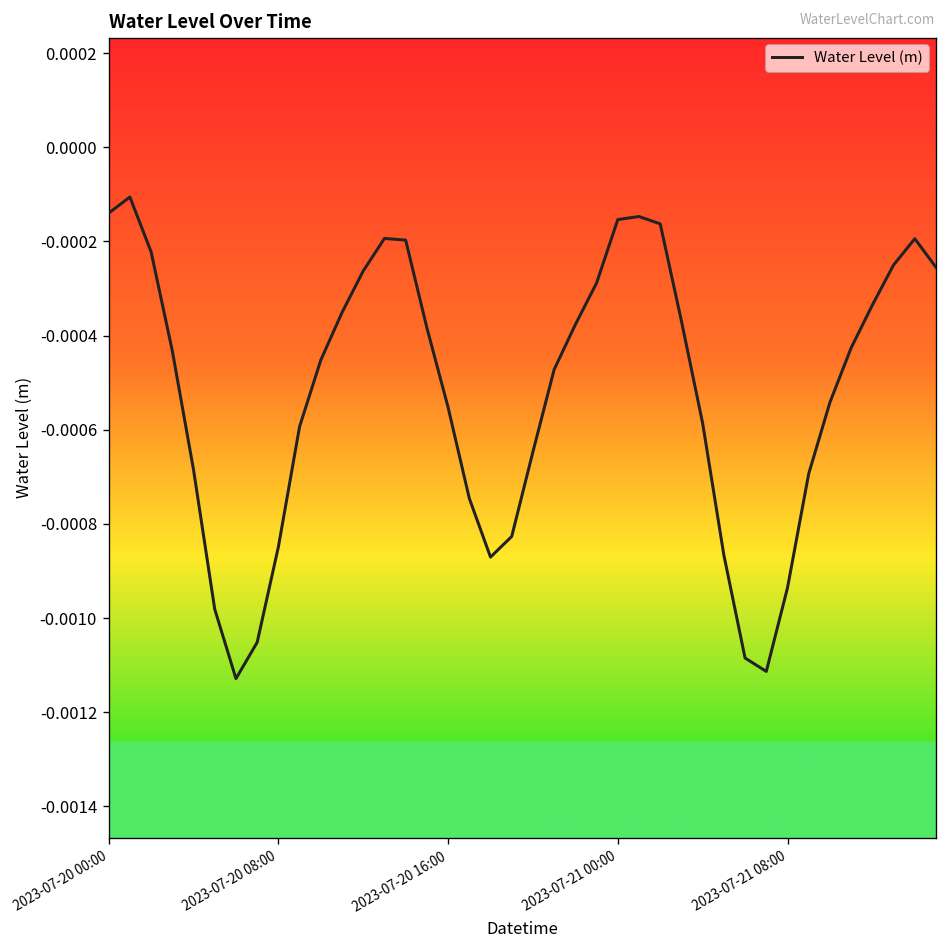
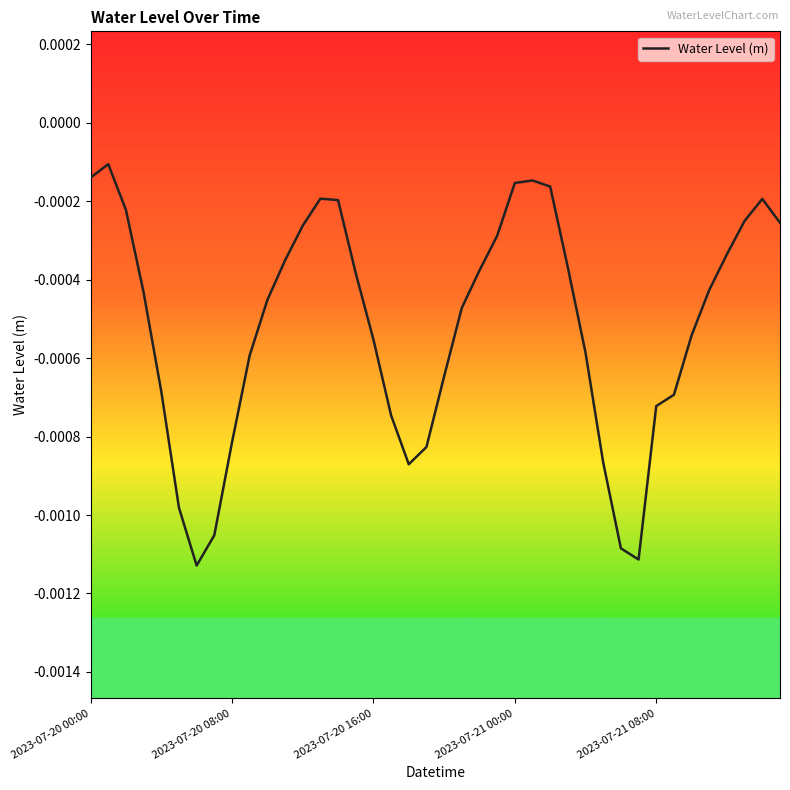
2023-07-20 08:00: -0.00085 -> -0.00082
2023-07-21 08:00: -0.00094 -> -0.00072
